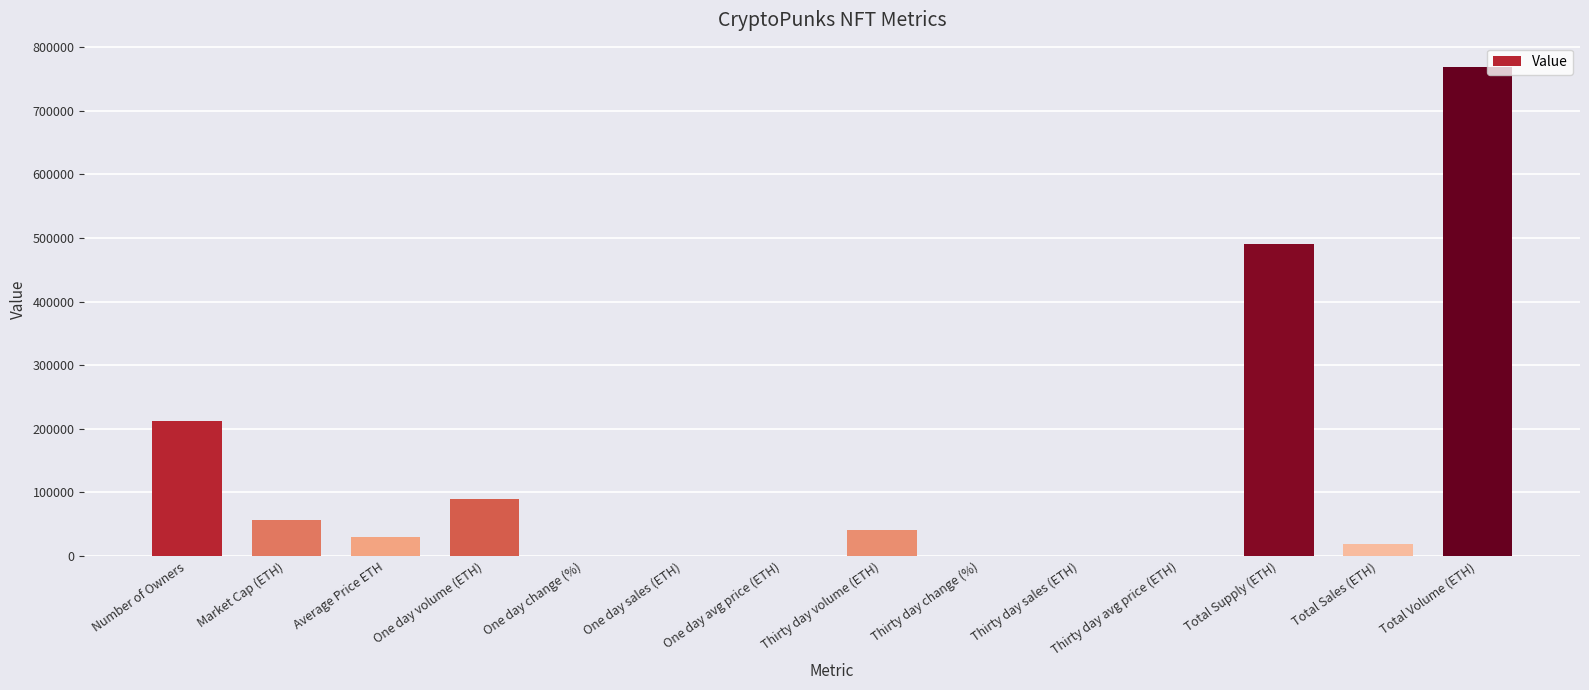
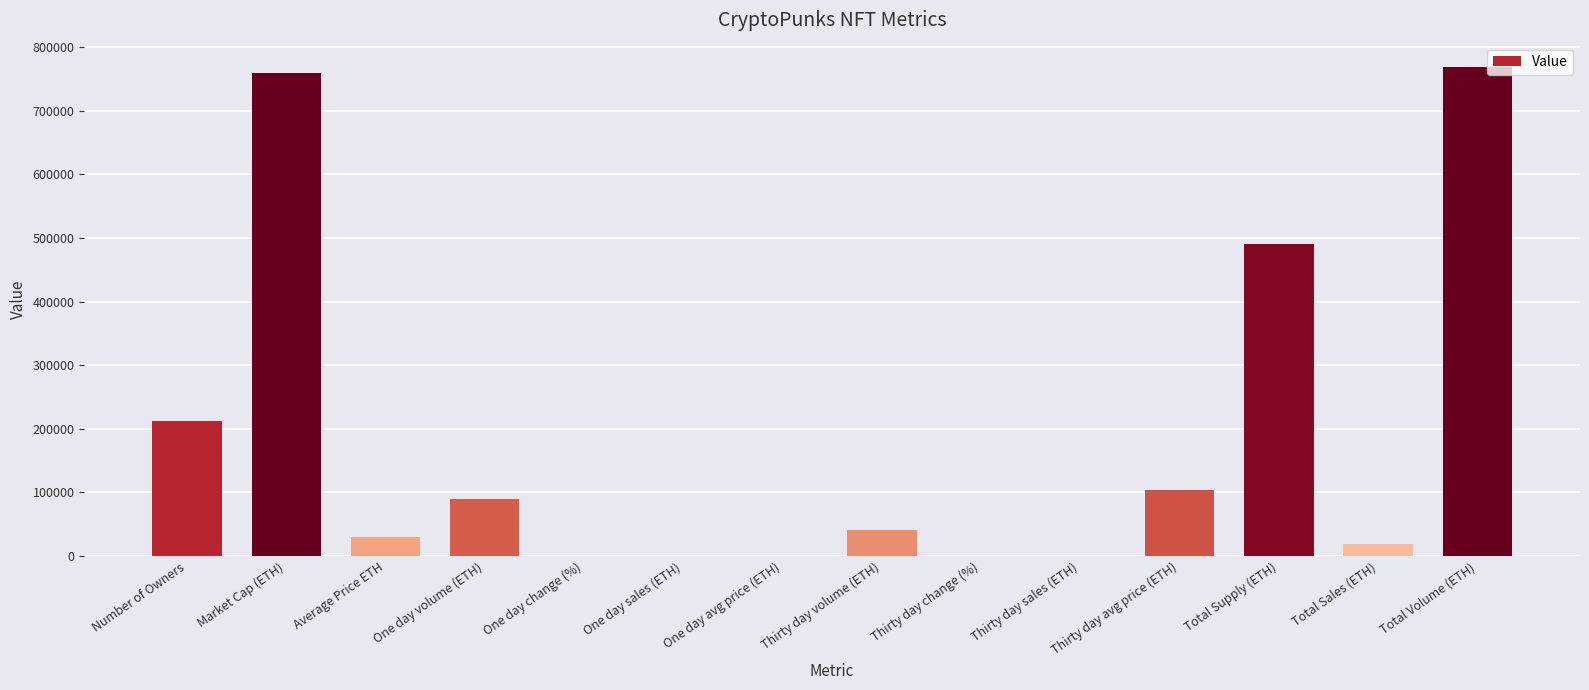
Market Cap (ETH): 60000 -> 760000
Thirty day avg price (ETH): 0 -> 100000
